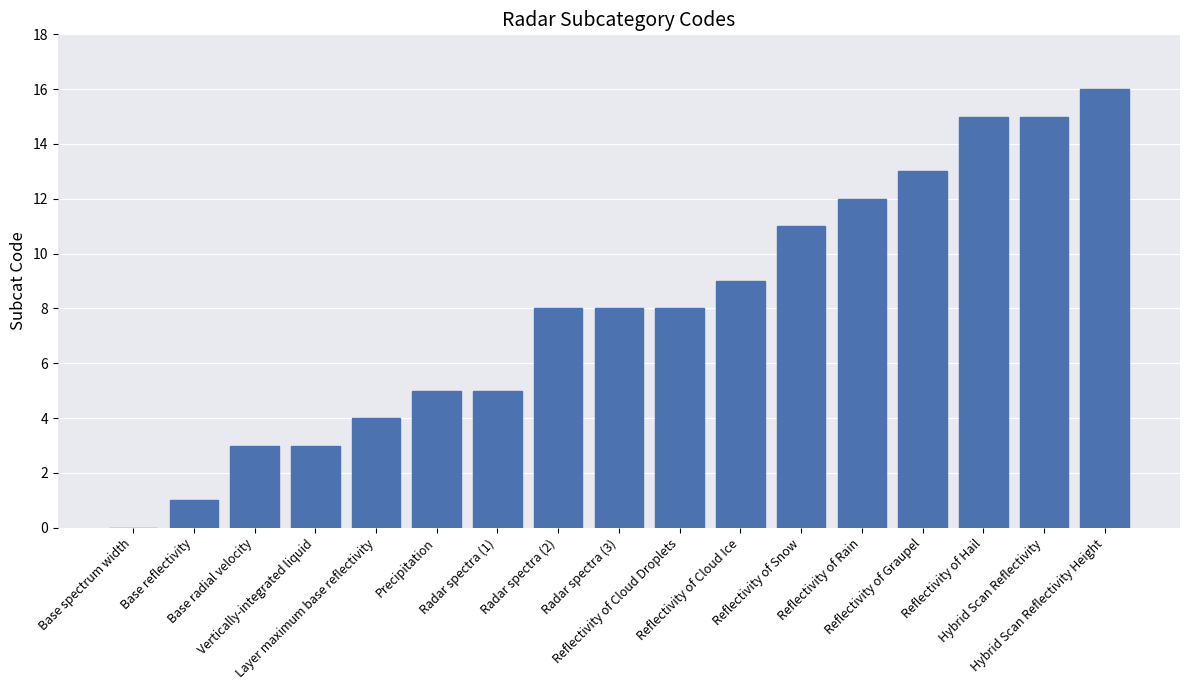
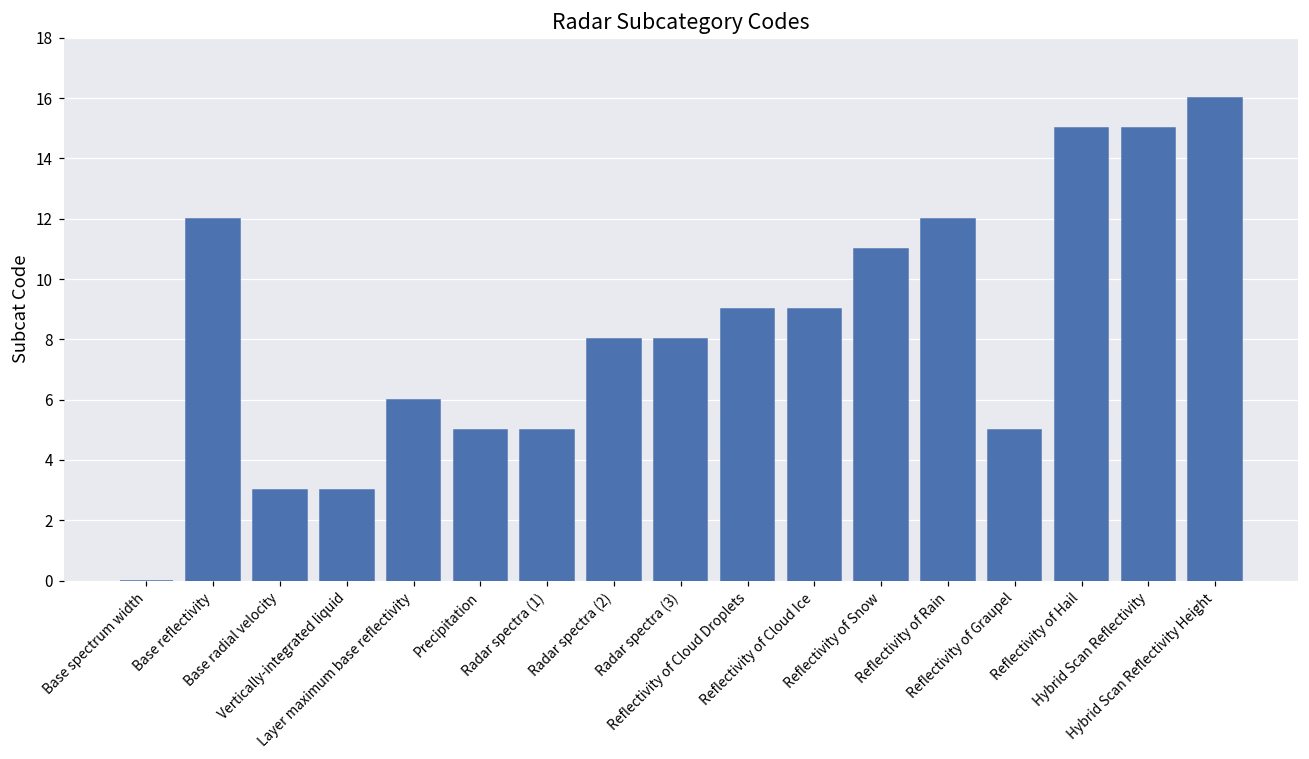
Base reflectivity: 1 -> 12
Layer maximum base reflectivity: 4 -> 6
Reflectivity of Cloud Droplets: 8 -> 9
Reflectivity of Graupel: 13 -> 5
